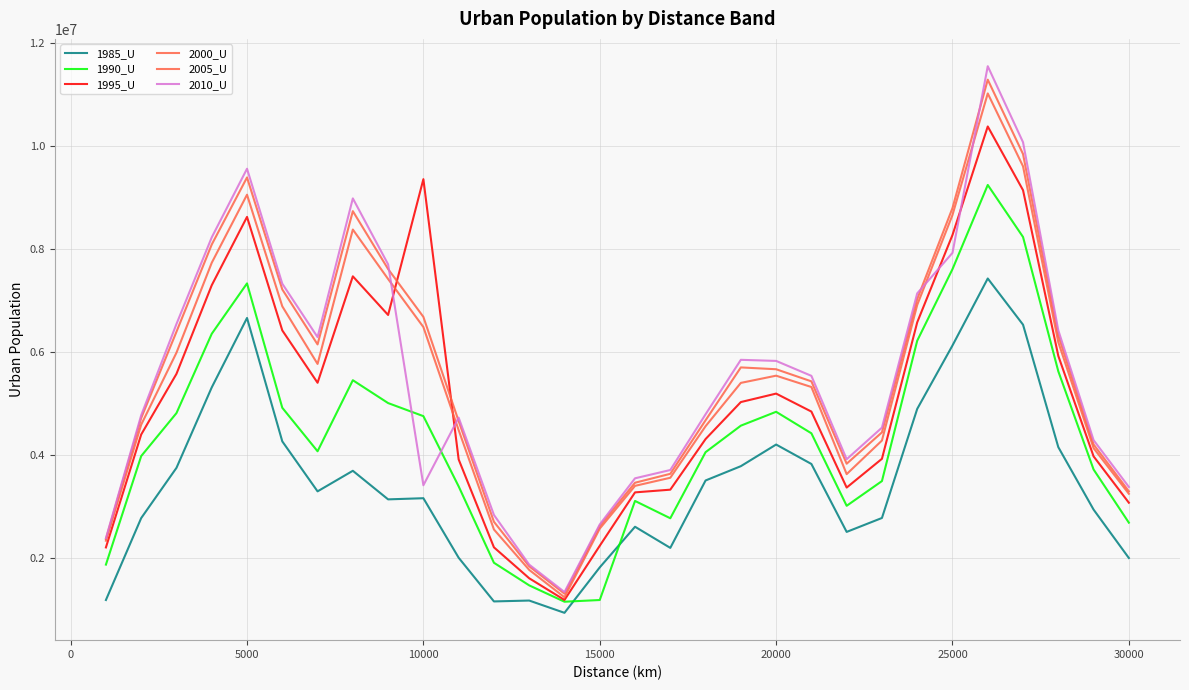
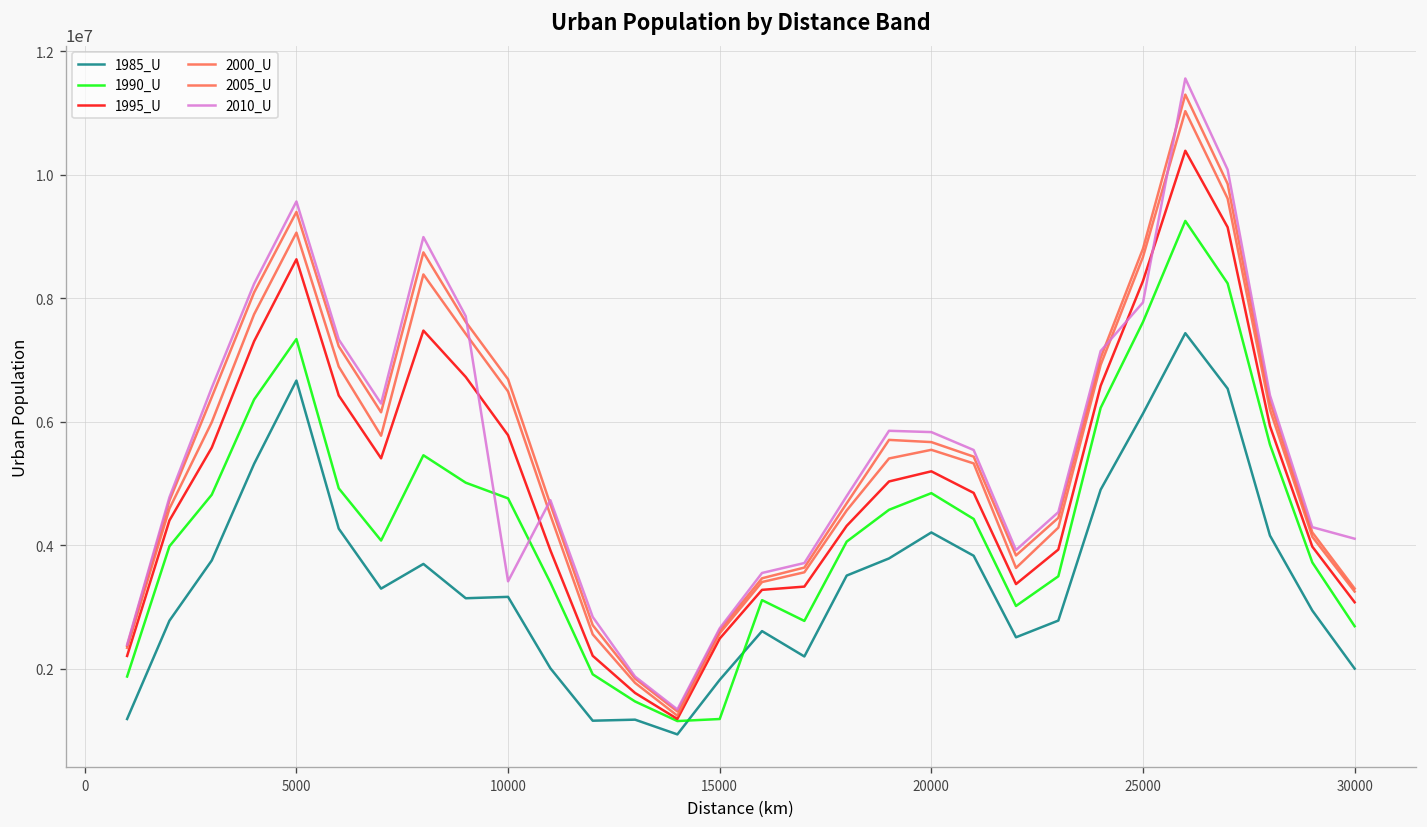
1995_U, 10000: 9400000 -> 5800000
1995_U, 15000: 2200000 -> 2500000
2010_U, 30000: 3400000 -> 4100000
